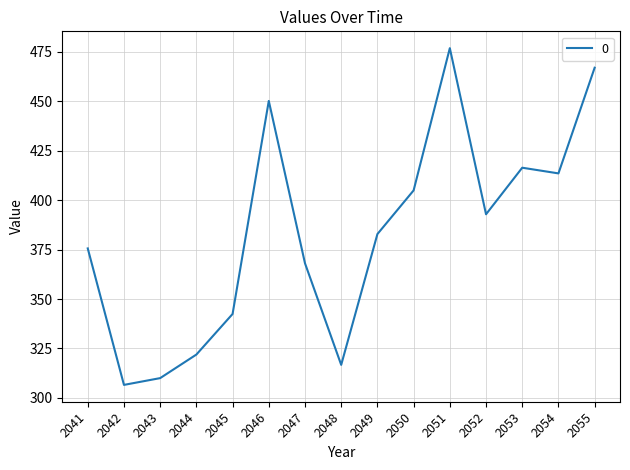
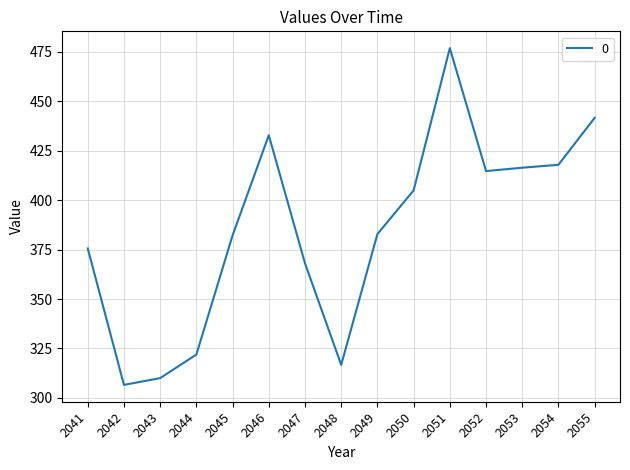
2045: 342 -> 382
2046: 450 -> 433
2052: 393 -> 415
2054: 414 -> 418
2055: 467 -> 442
